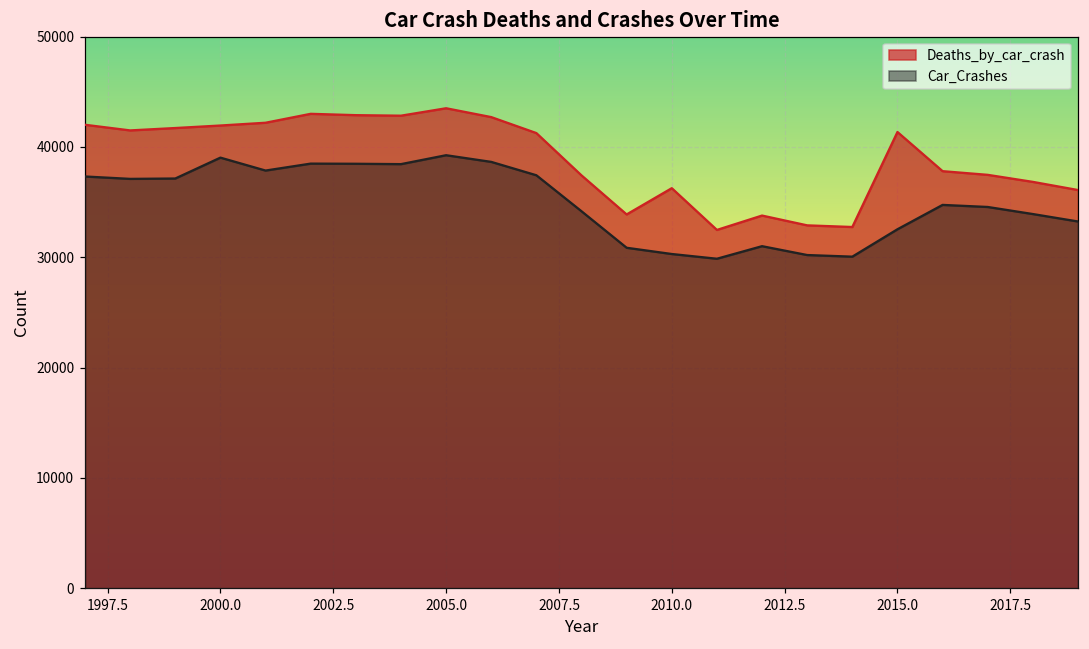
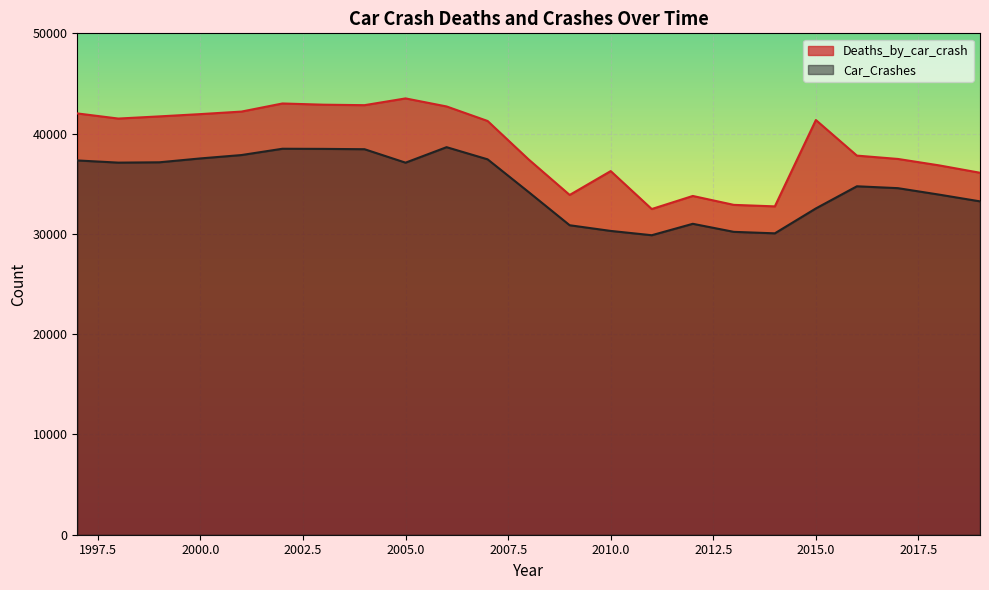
Car_Crashes, 2000.0: 39000 -> 37500
Car_Crashes, 2005.0: 39300 -> 37100
